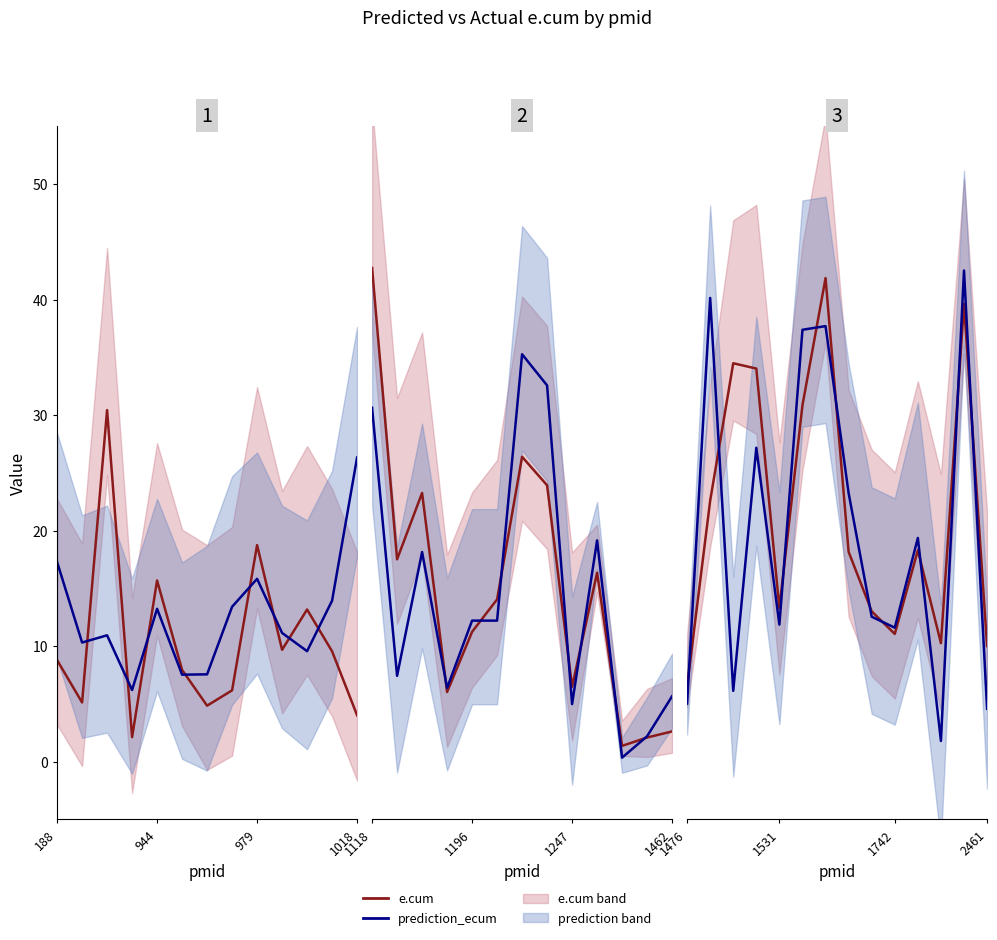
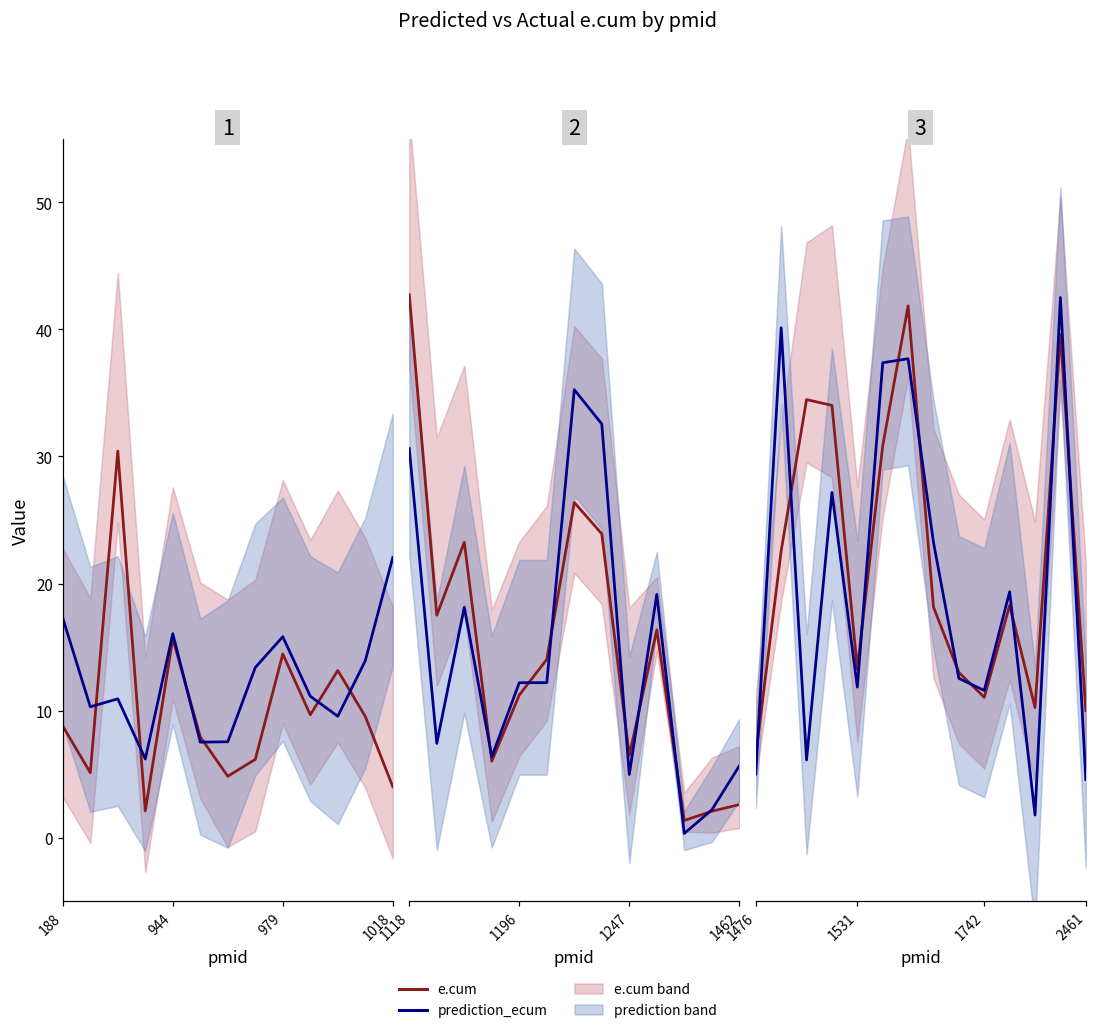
1, prediction_ecum, 944: 13.2 -> 16.1
1, e.cum, 979: 18.7 -> 14.5
1, prediction_ecum, 1018: 26.3 -> 22.1
